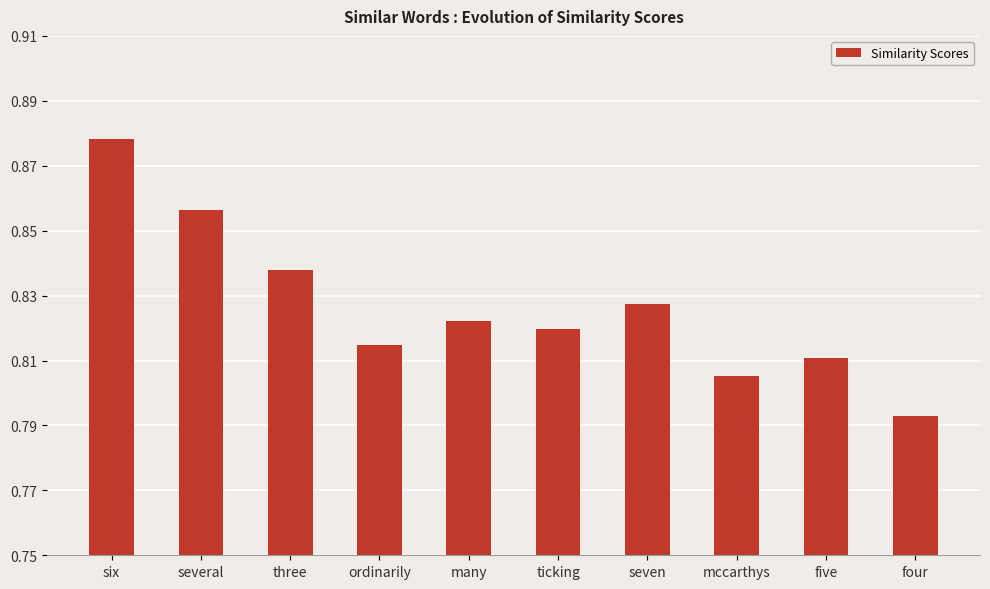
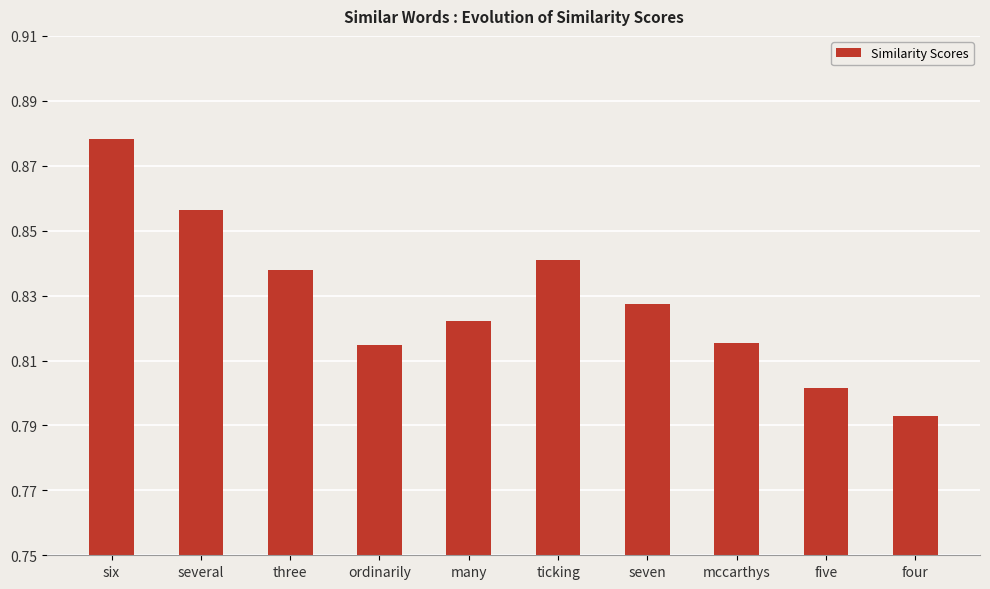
ticking: 0.820 -> 0.841
mccarthys: 0.805 -> 0.815
five: 0.811 -> 0.801
